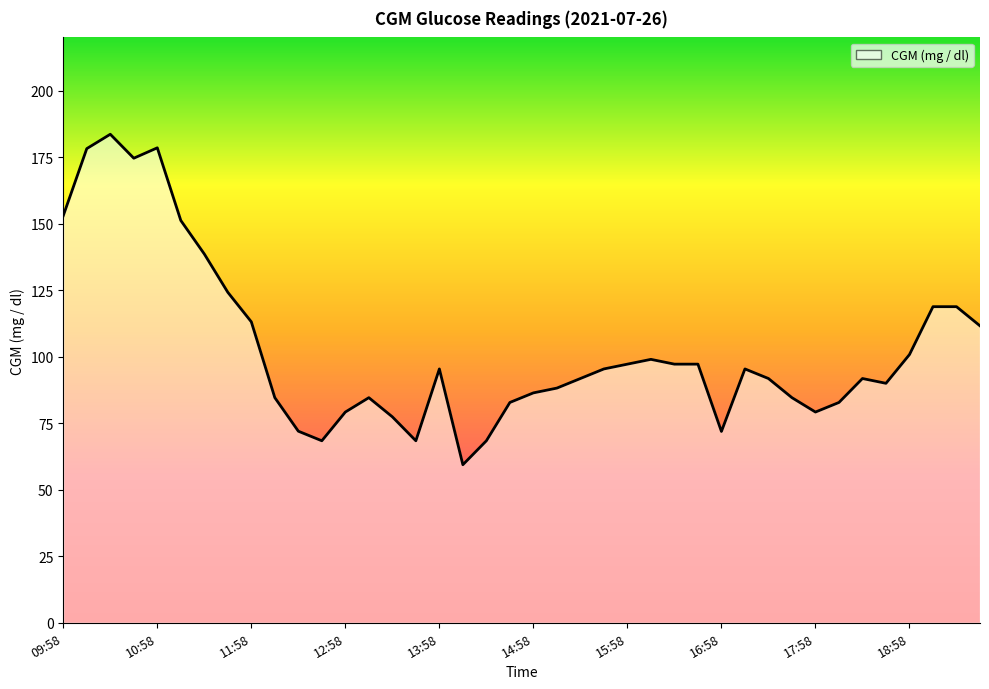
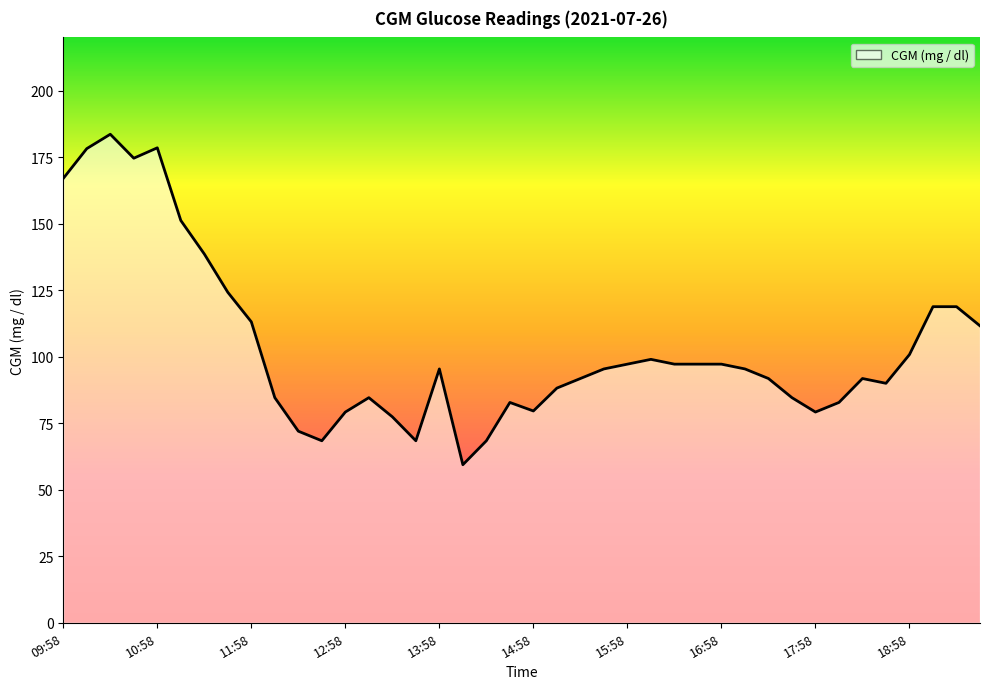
09:58: 153 -> 167
14:58: 86 -> 80
16:58: 72 -> 97
